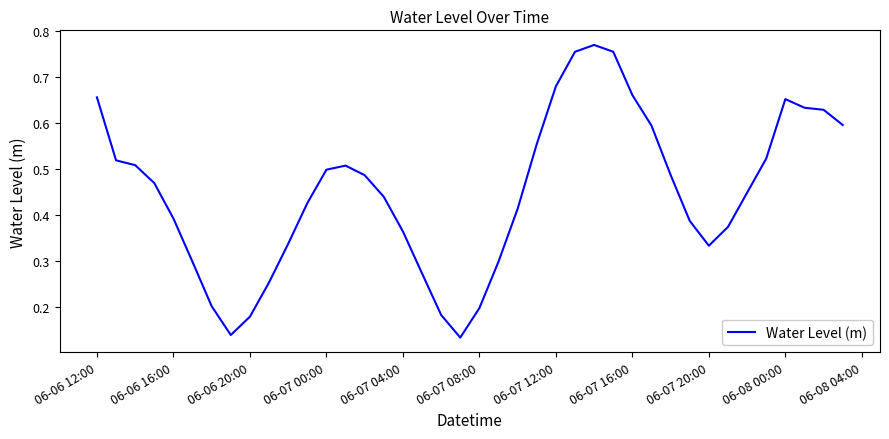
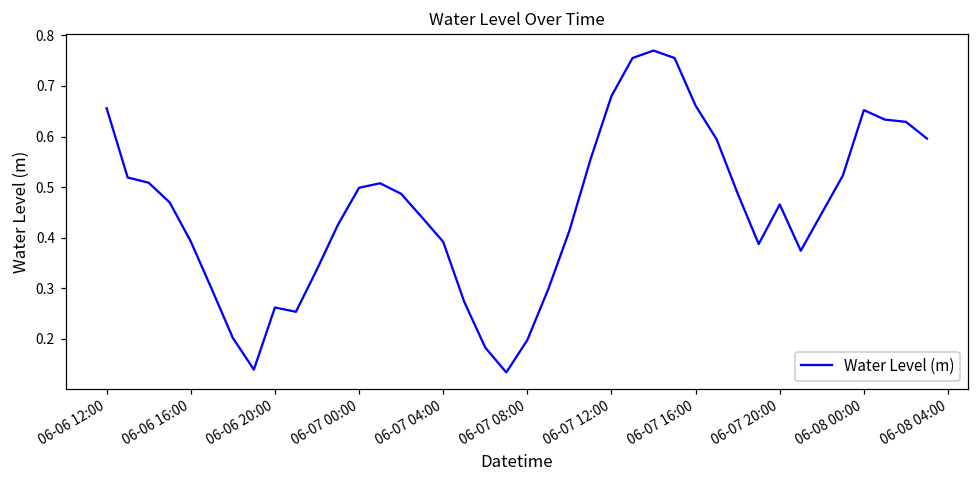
06-06 20:00: 0.18 -> 0.26
06-07 04:00: 0.36 -> 0.39
06-07 20:00: 0.33 -> 0.47
